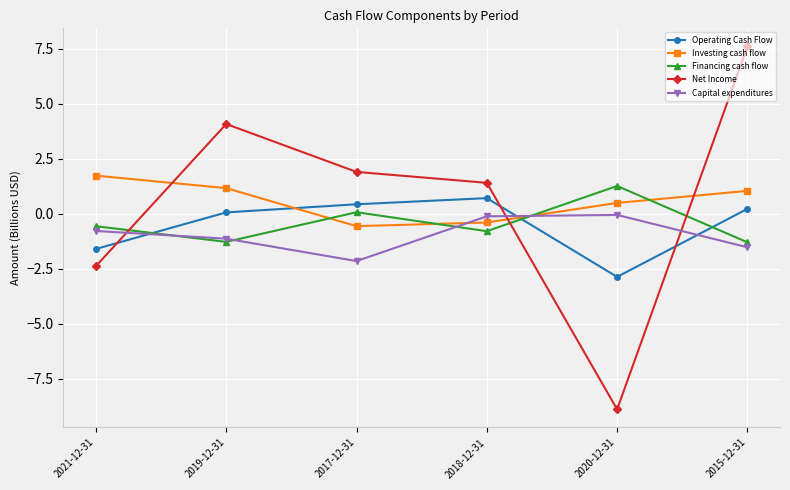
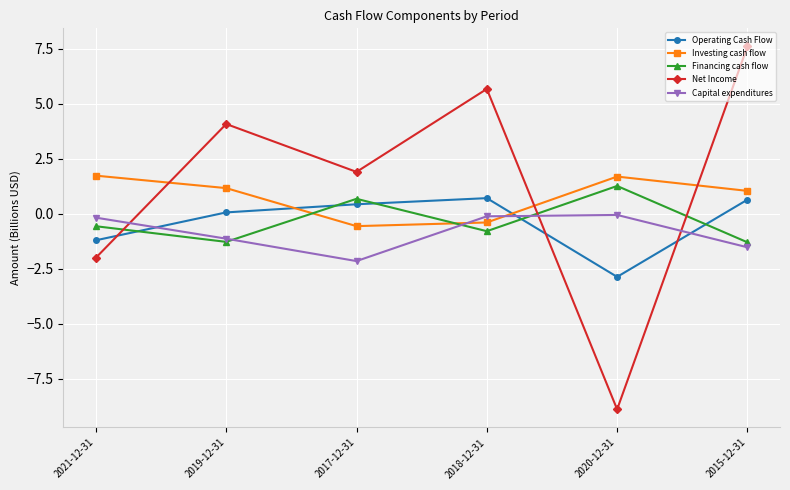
Operating Cash Flow, 2021-12-31: -1.6 -> -1.2
Net Income, 2021-12-31: -2.4 -> -2.0
Capital expenditures, 2021-12-31: -0.8 -> -0.2
Financing cash flow, 2017-12-31: 0.1 -> 0.7
Net Income, 2018-12-31: 1.4 -> 5.7
Investing cash flow, 2020-12-31: 0.5 -> 1.7
Operating Cash Flow, 2015-12-31: 0.2 -> 0.6
